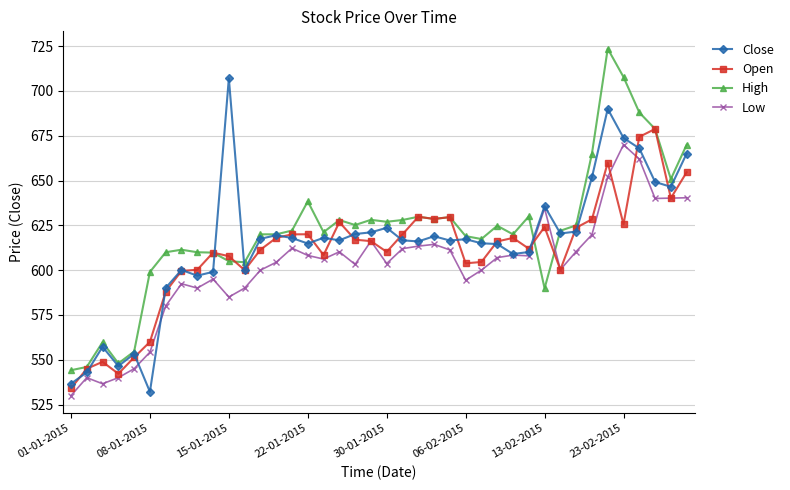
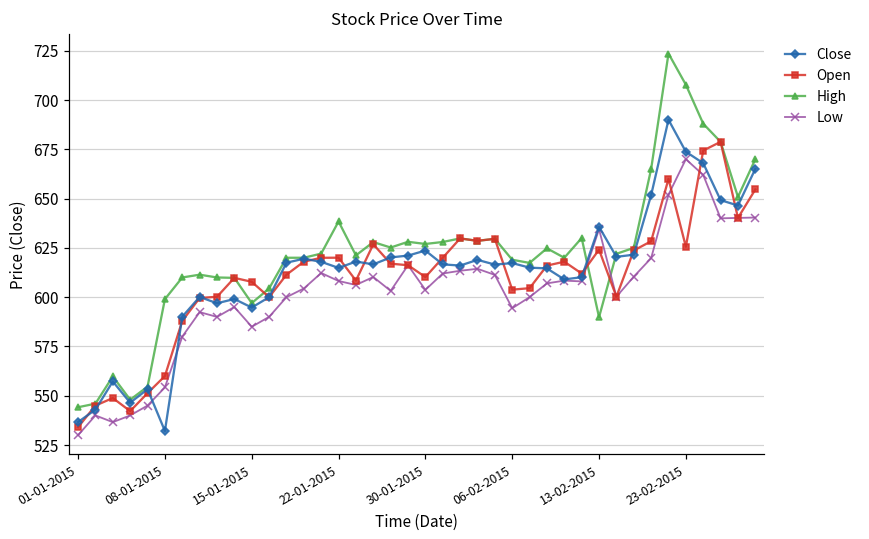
Close, 15-01-2015: 707 -> 595
High, 15-01-2015: 605 -> 597
